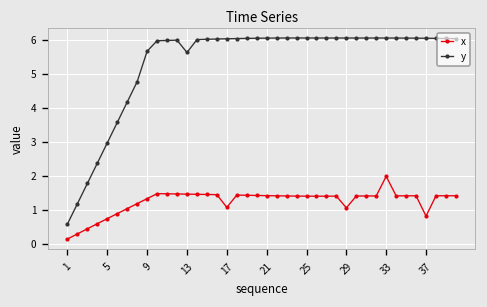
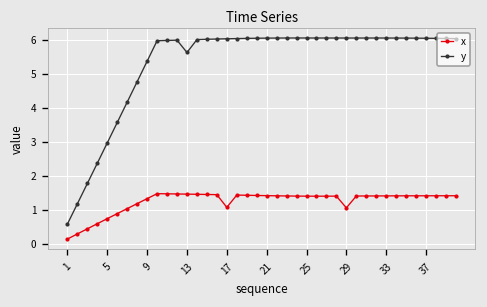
y, 9: 5.7 -> 5.4
x, 33: 2.0 -> 1.4
x, 37: 0.8 -> 1.4
